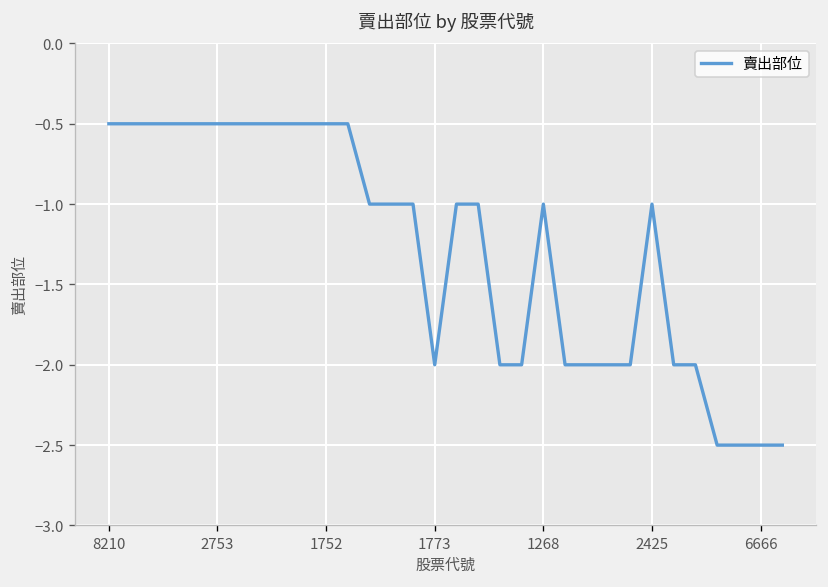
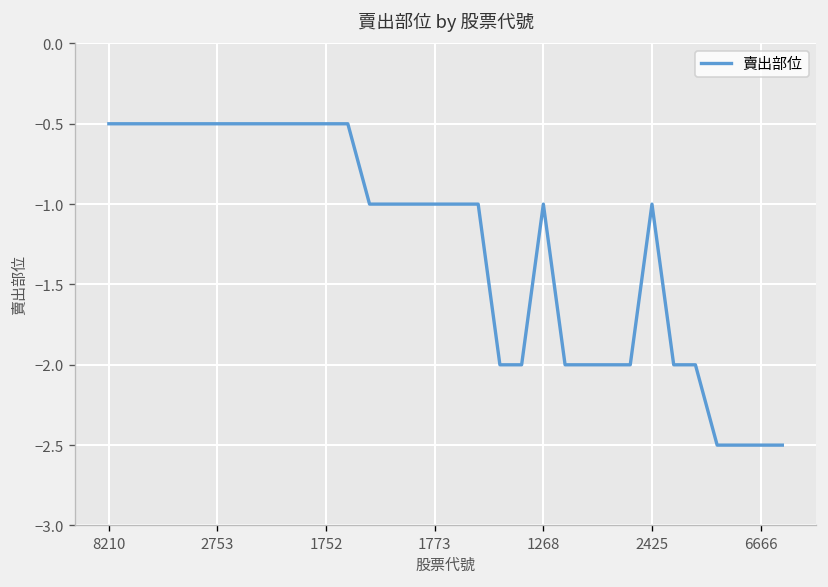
1773: -2 -> -1
